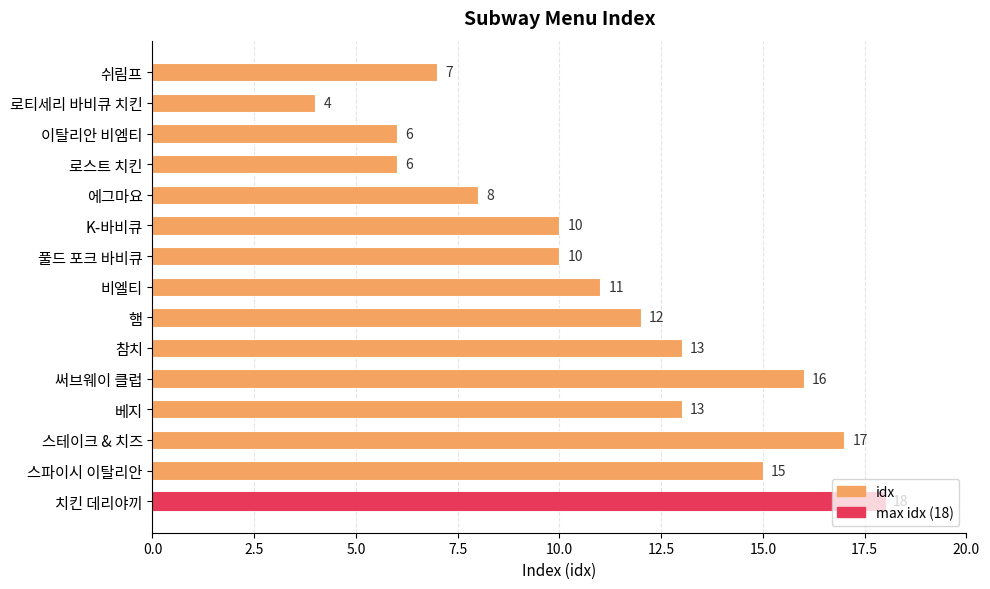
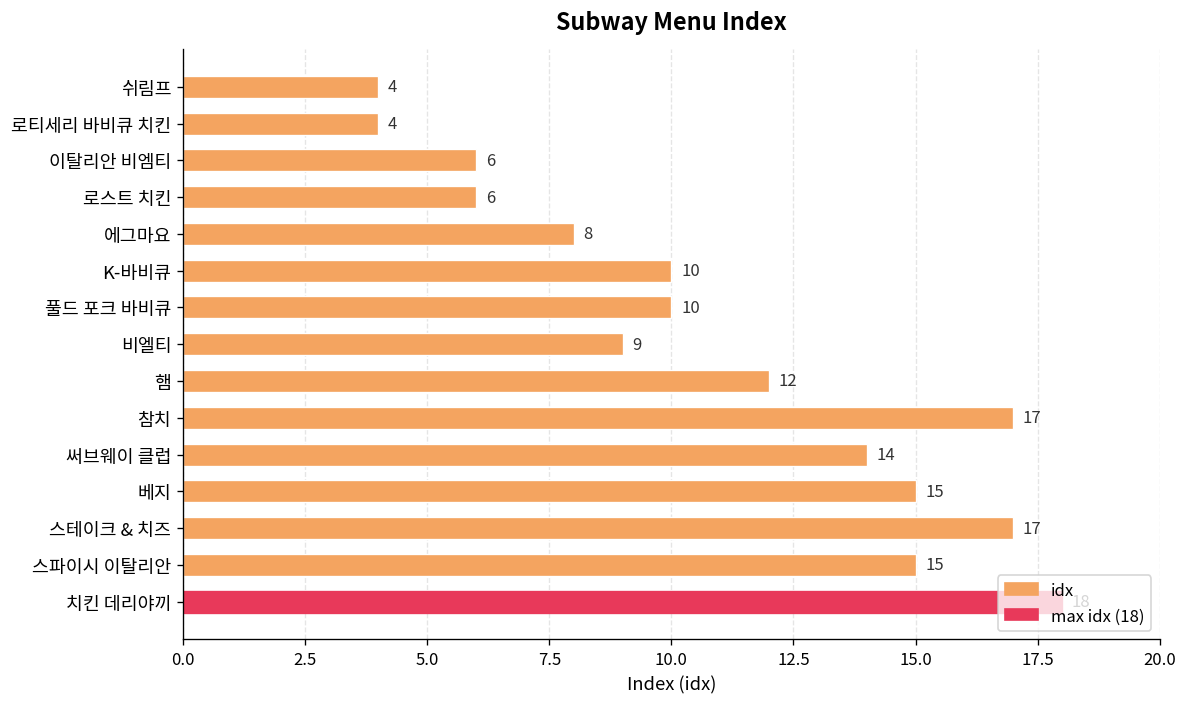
쉬림프: 7 -> 4
비엘티: 11 -> 9
참치: 13 -> 17
써브웨이 클럽: 16 -> 14
베지: 13 -> 15
